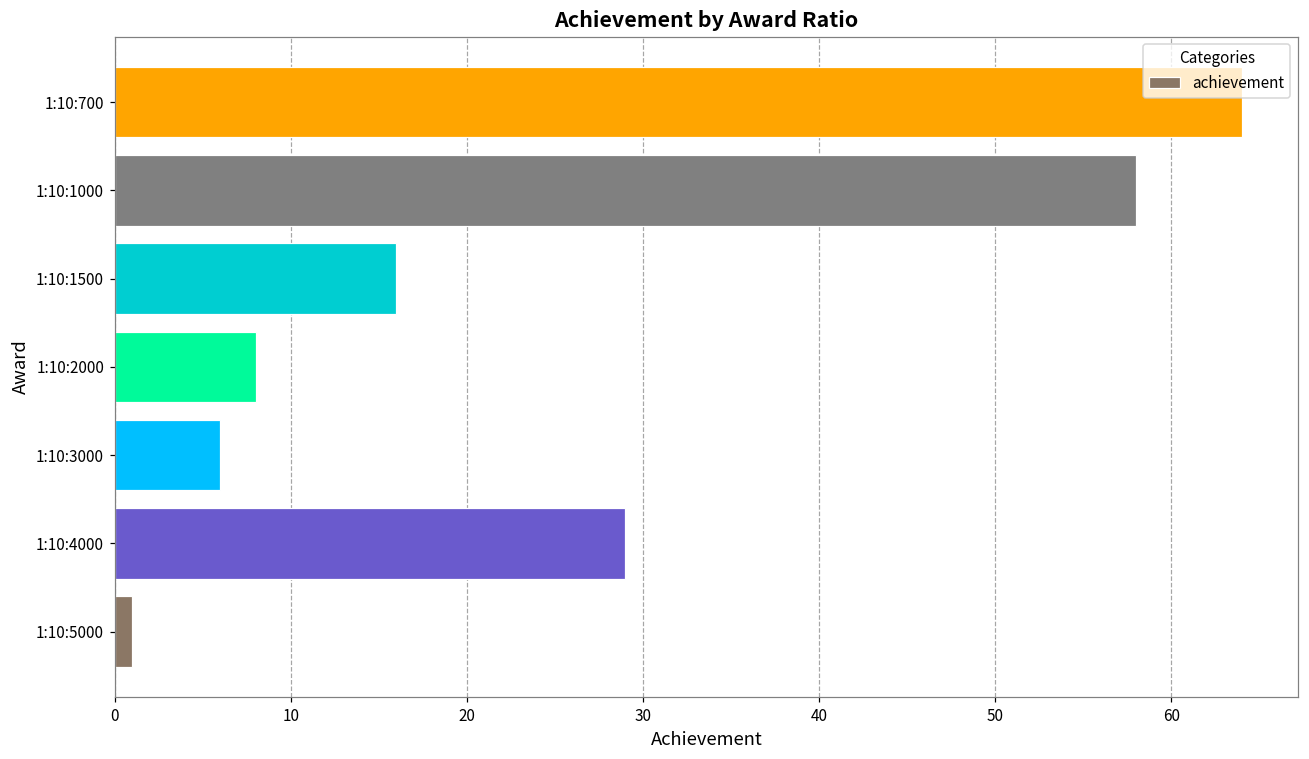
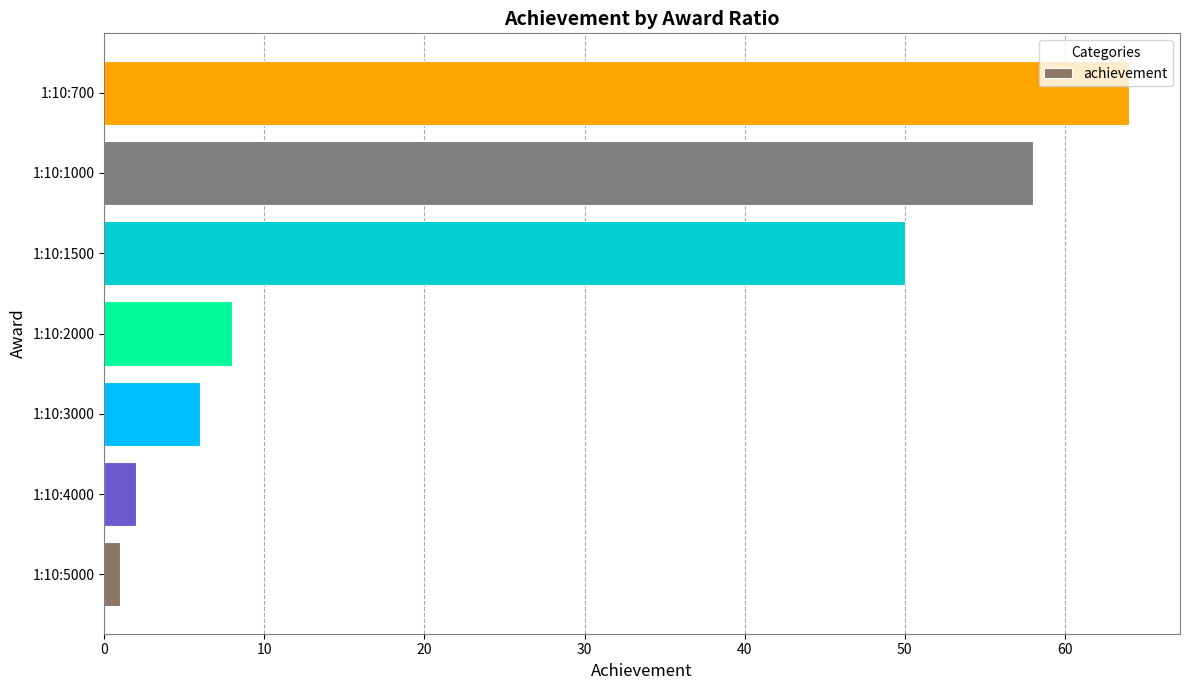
1:10:1500: 16 -> 50
1:10:4000: 29 -> 2
